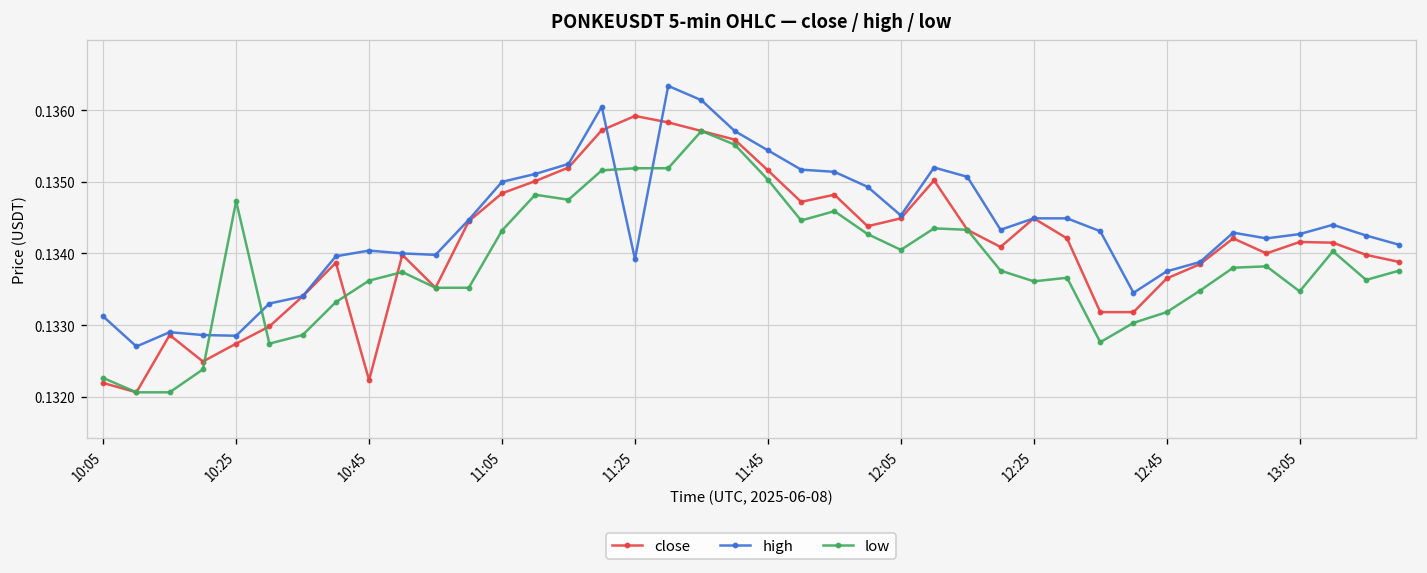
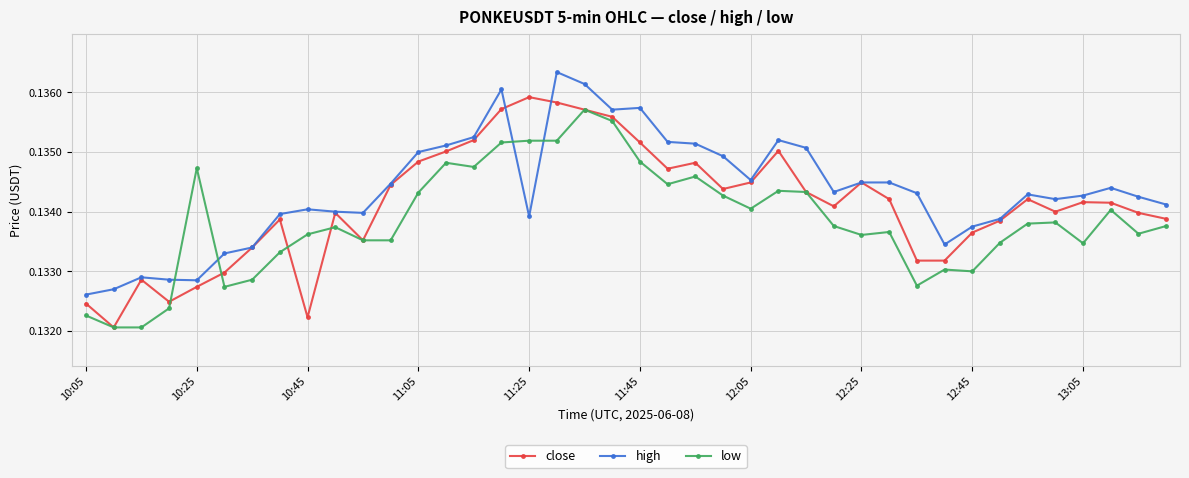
close, 10:05: 0.1322 -> 0.1325
high, 10:05: 0.1331 -> 0.1326
high, 11:45: 0.1354 -> 0.1357
low, 11:45: 0.1350 -> 0.1348
low, 12:45: 0.1332 -> 0.1330
